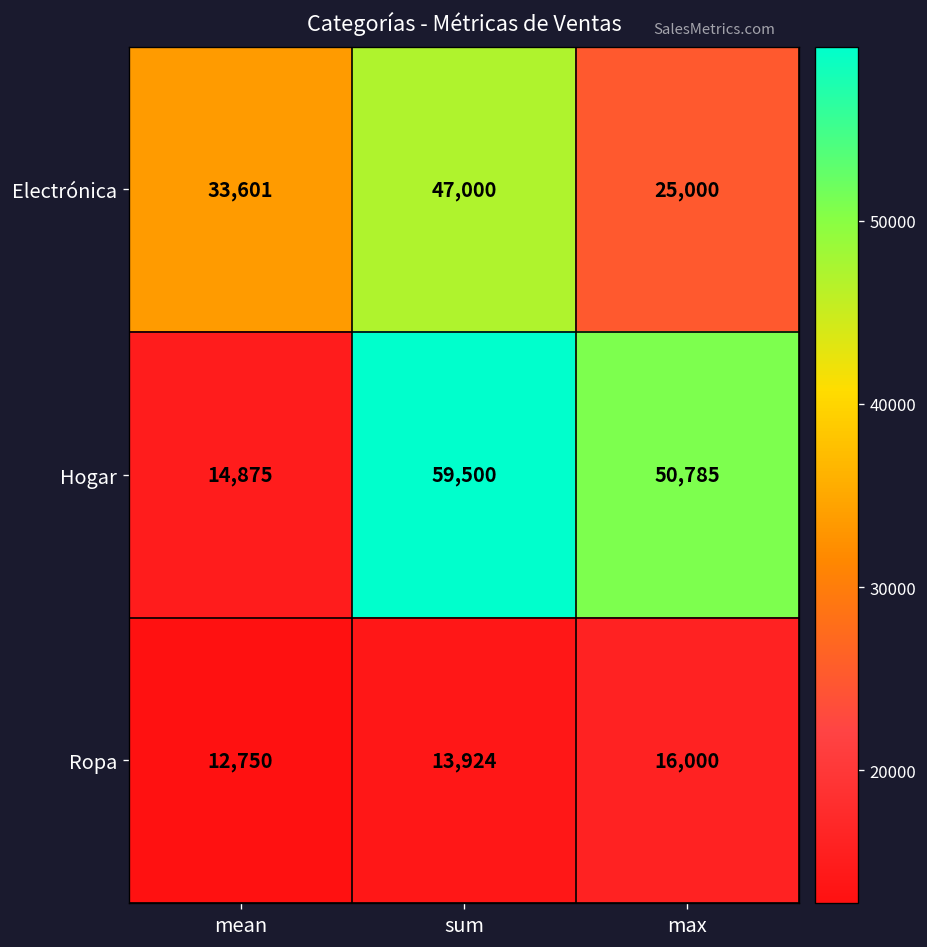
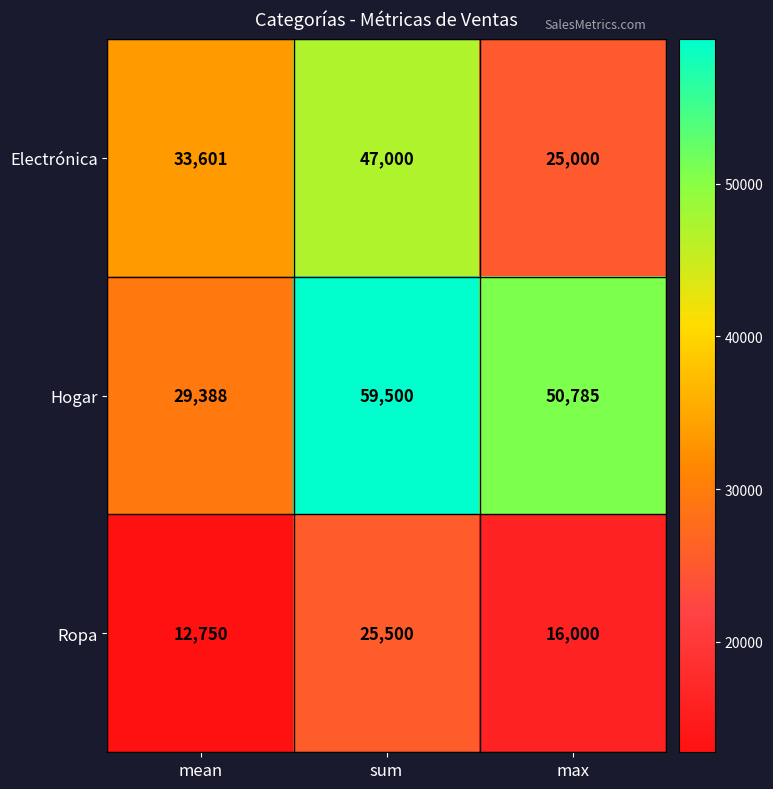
Hogar, mean: 14,875 -> 29,388
Ropa, sum: 13,924 -> 25,500
